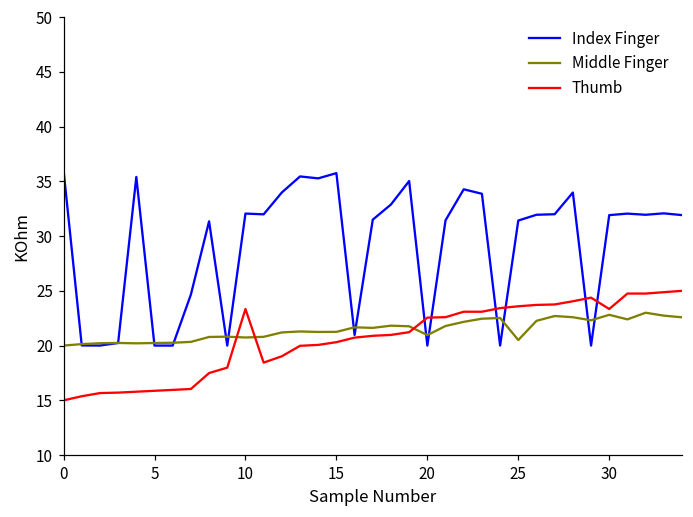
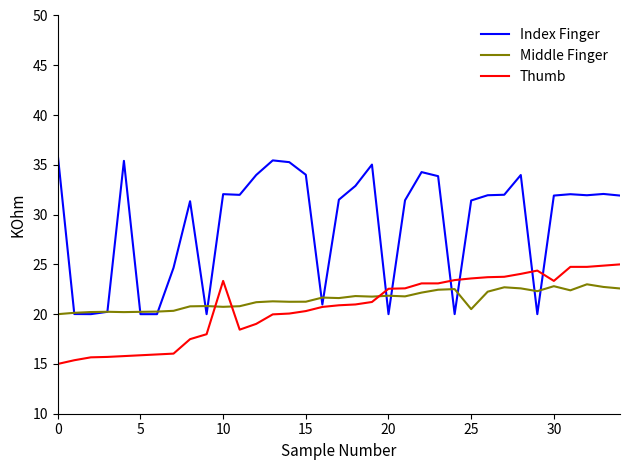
Index Finger, 15: 36 -> 34
Middle Finger, 20: 21 -> 22
